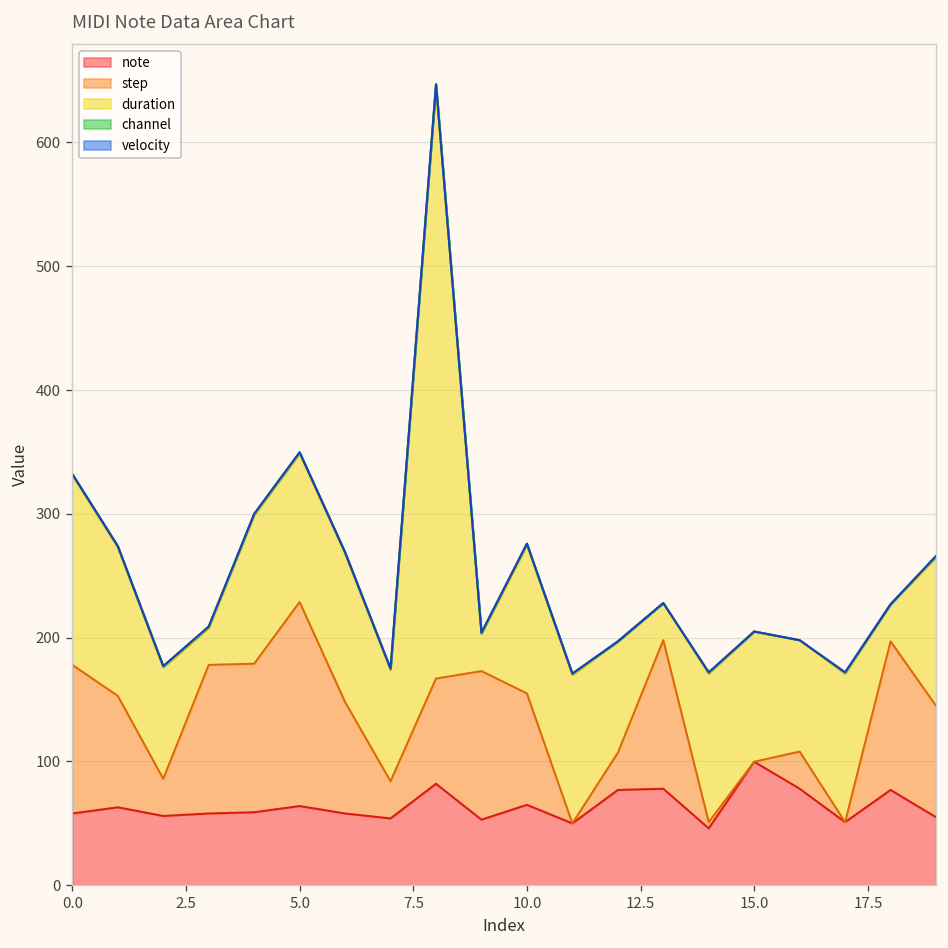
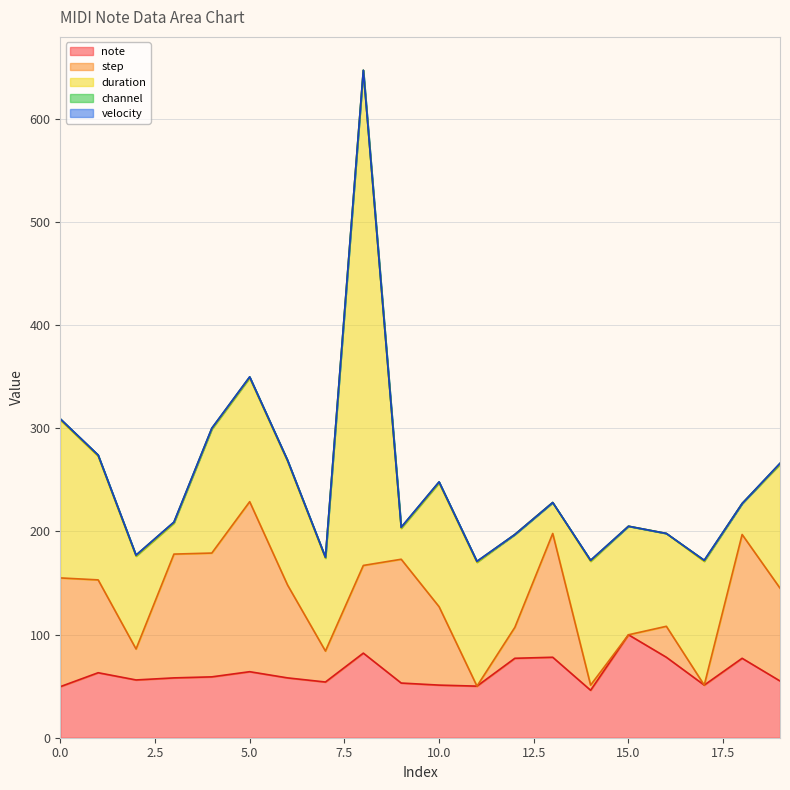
note, 0.0: 58 -> 50
step, 0.0: 120 -> 105
note, 10.0: 65 -> 51
step, 10.0: 90 -> 76
